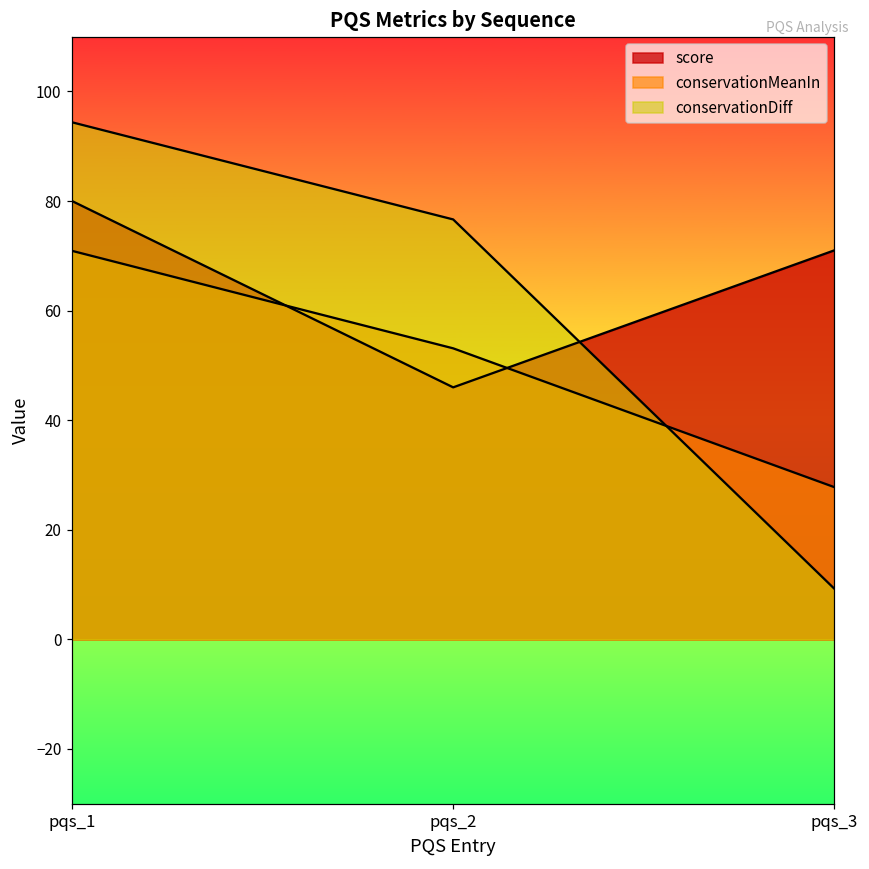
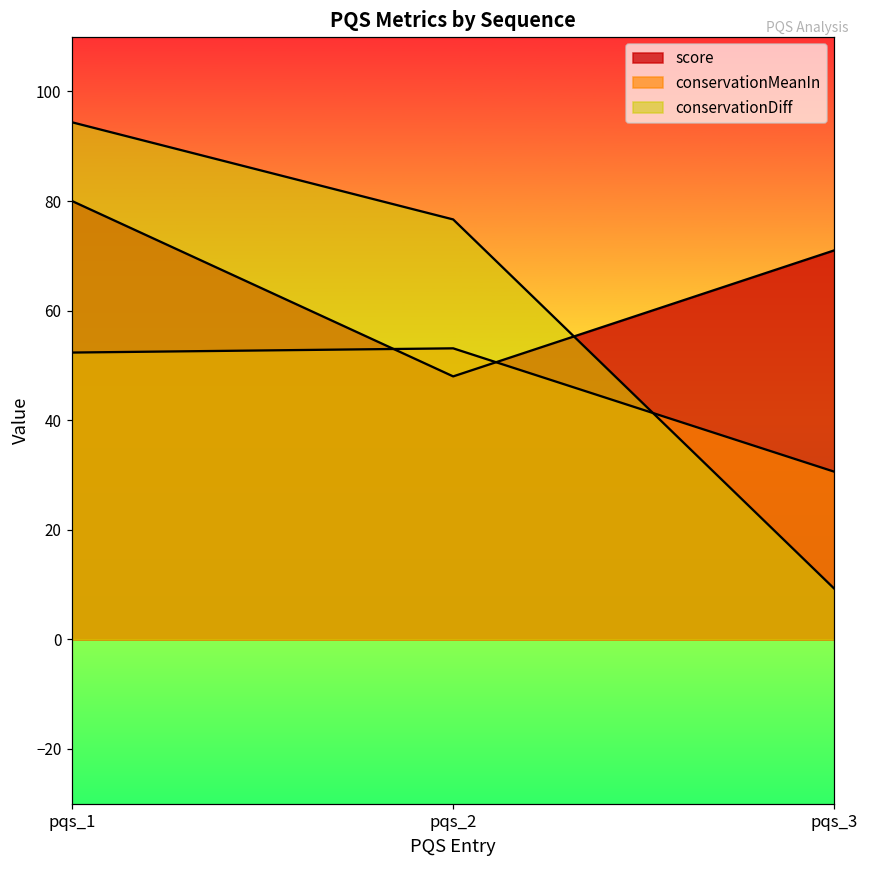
conservationMeanIn, pqs_1: 71 -> 52
score, pqs_2: 46 -> 48
conservationMeanIn, pqs_3: 28 -> 31
